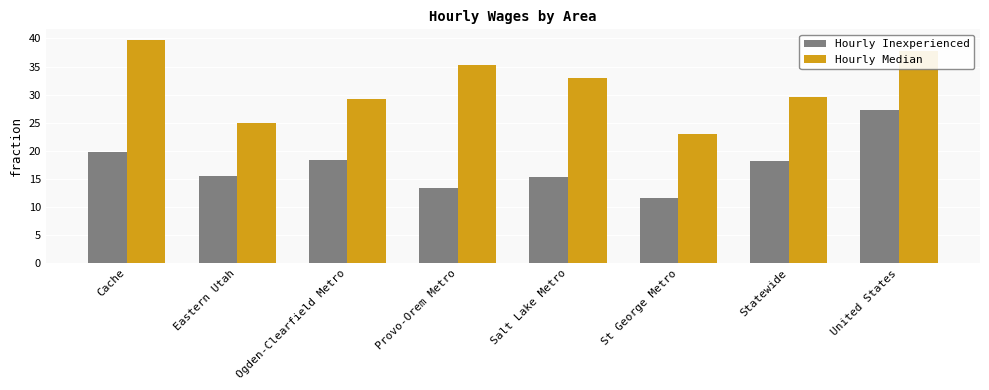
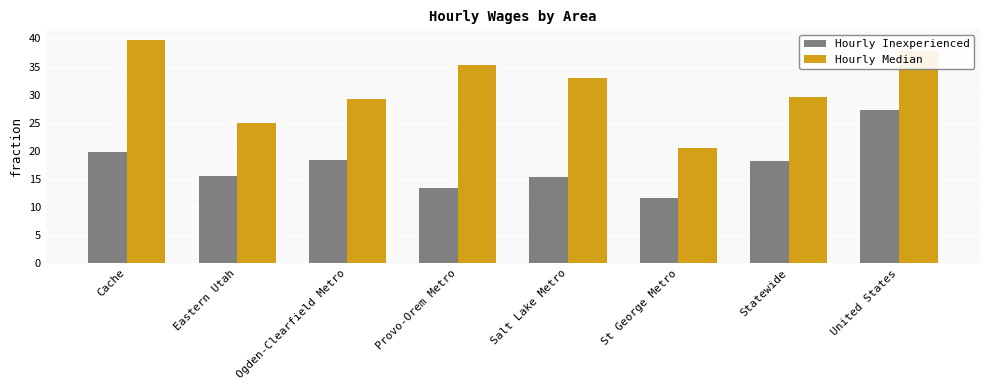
Hourly Median, St George Metro: 23 -> 21
